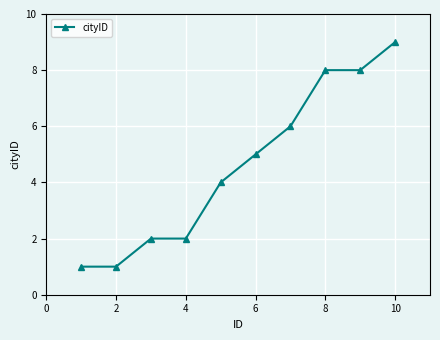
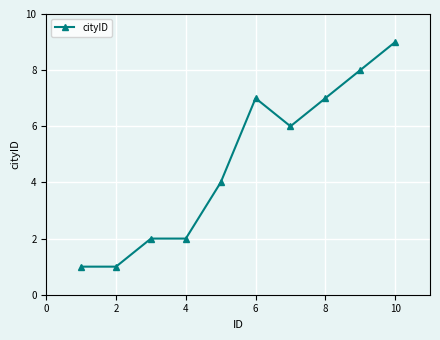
6: 5 -> 7
8: 8 -> 7
